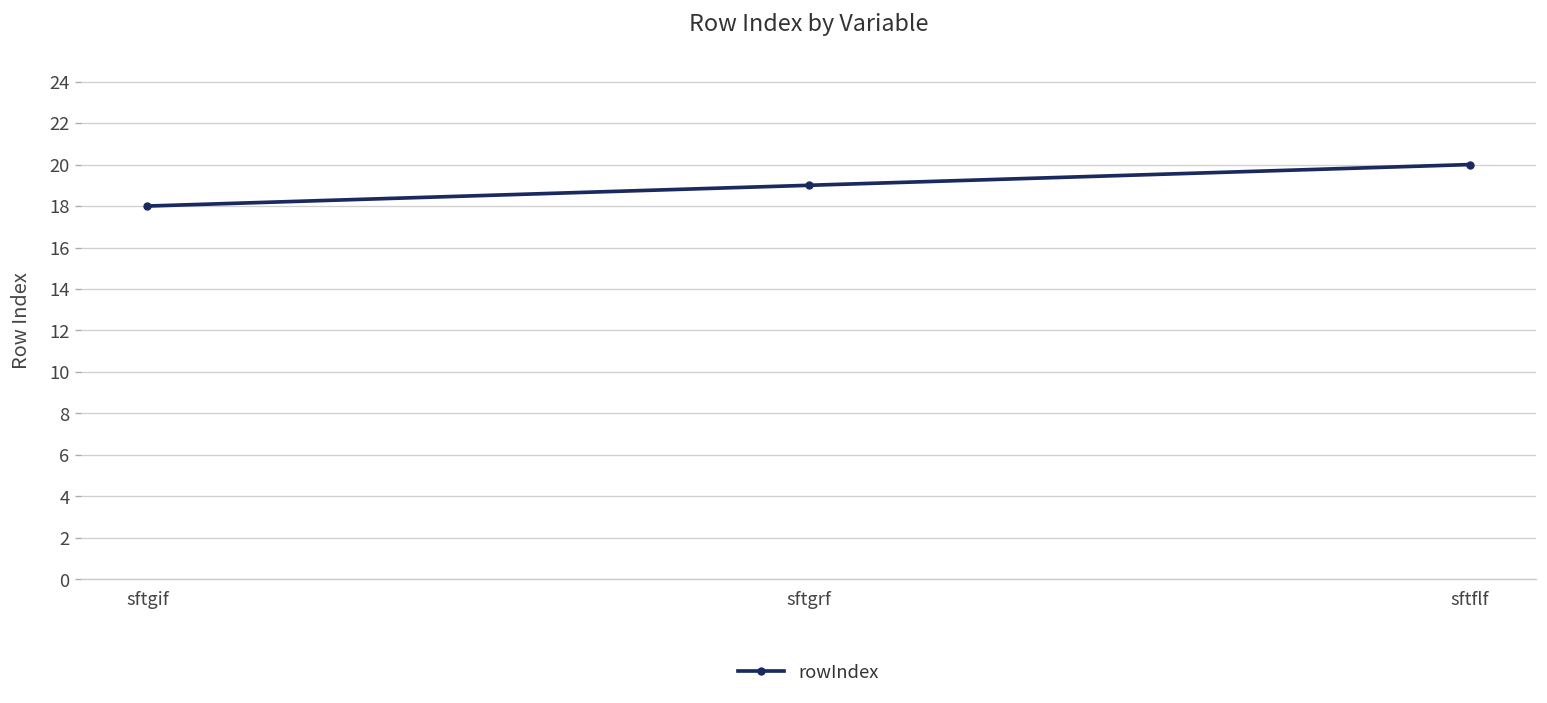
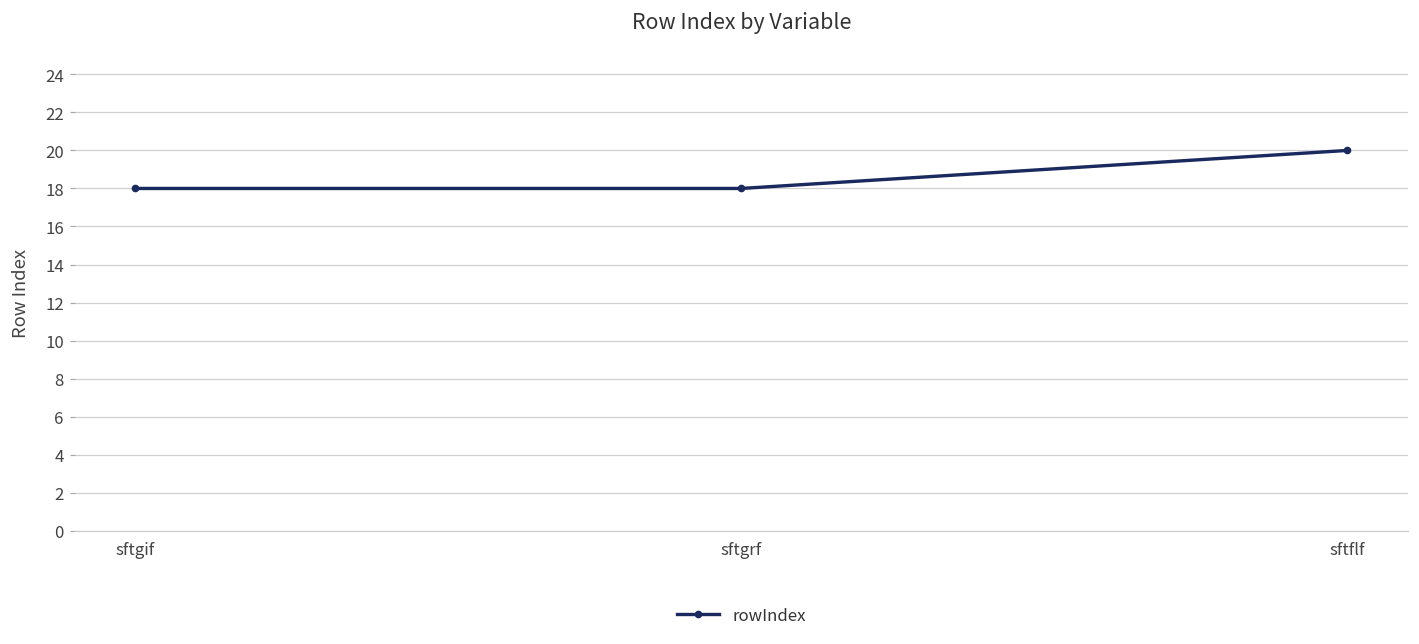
sftgrf: 19 -> 18
